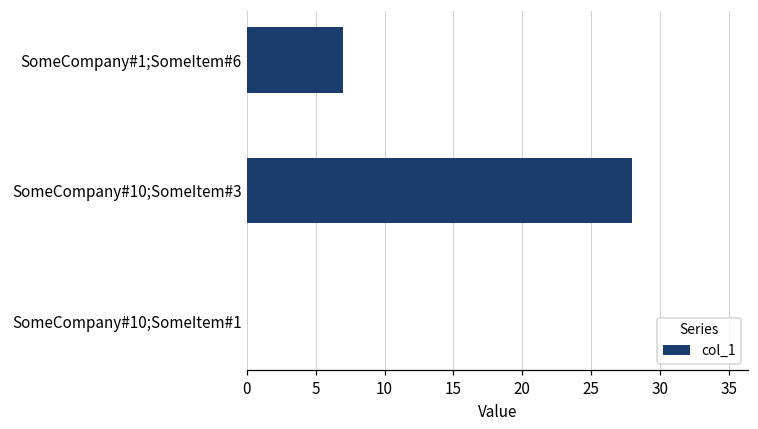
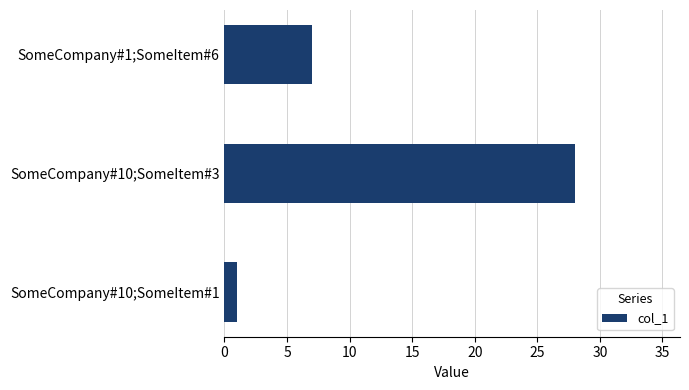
SomeCompany#10;SomeItem#1: 0 -> 1
